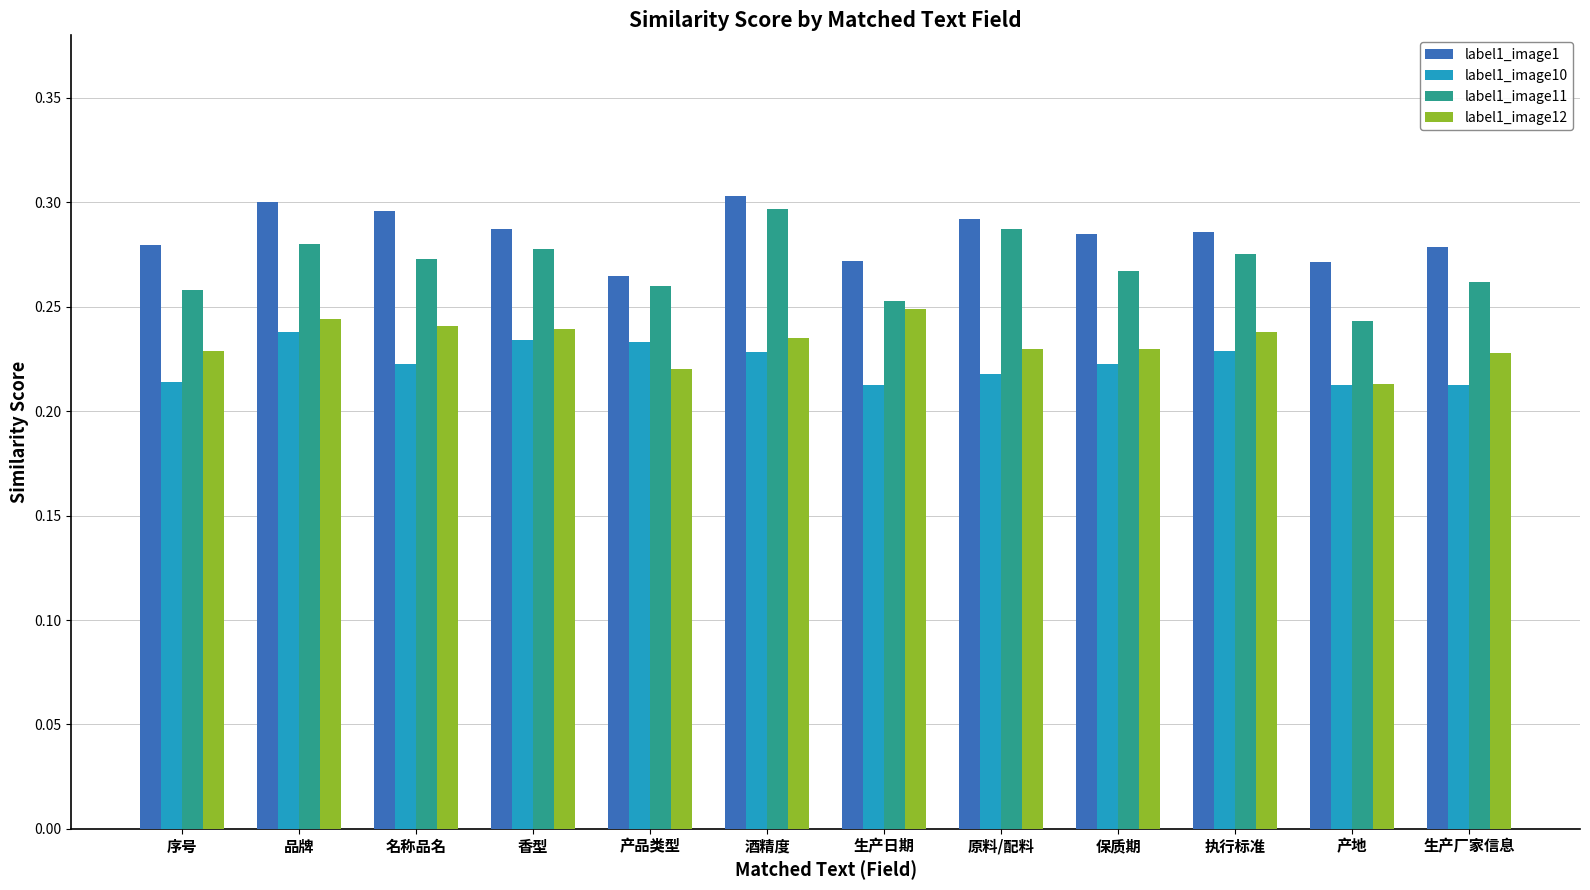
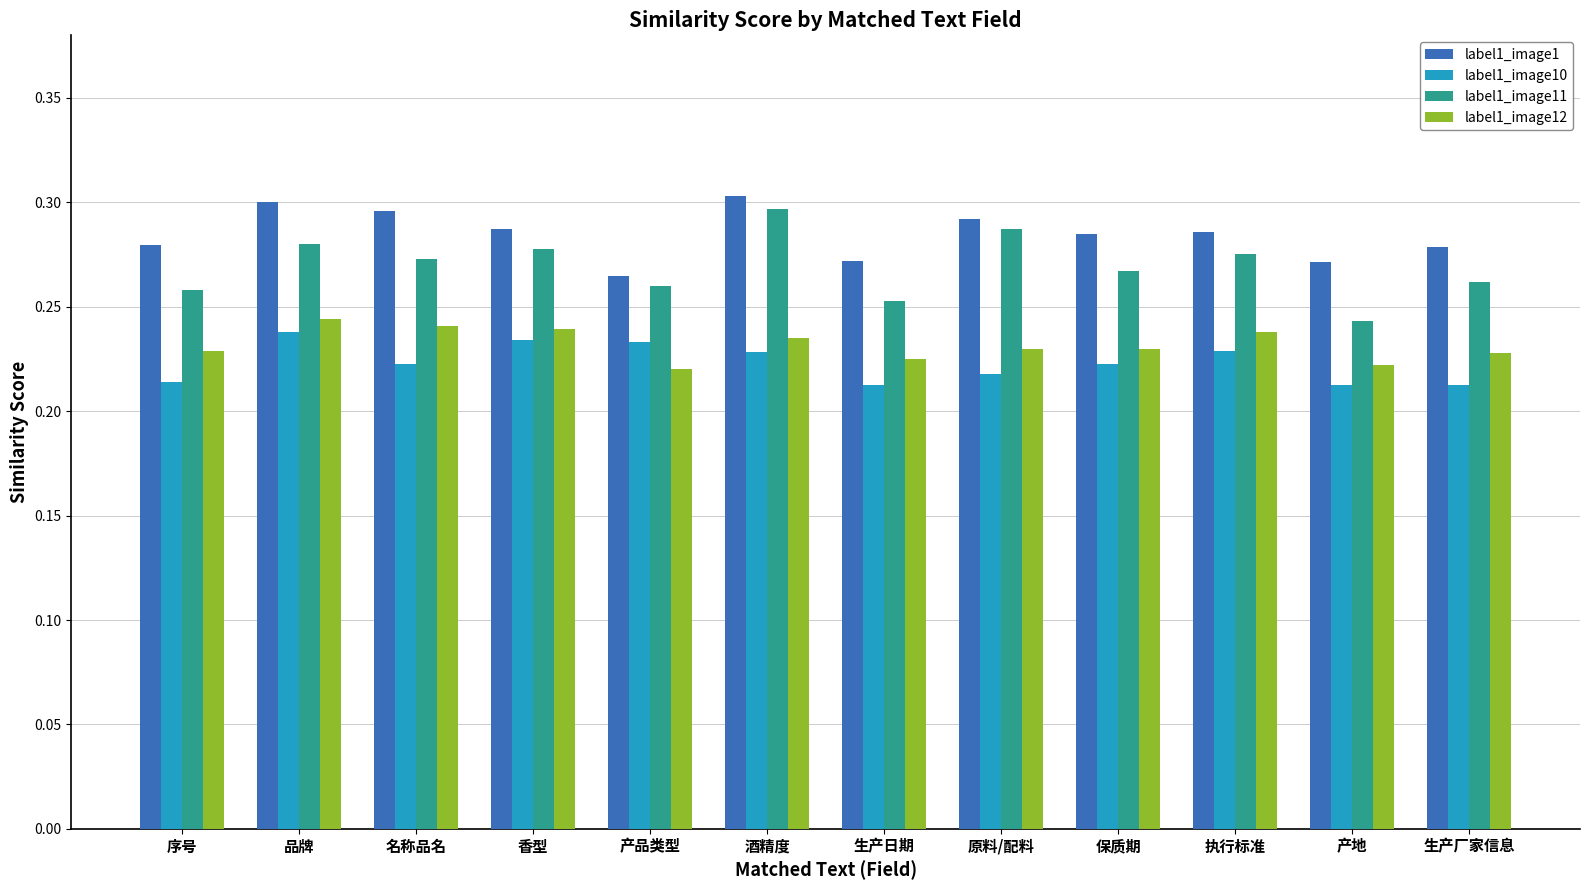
label1_image12, 生产日期: 0.249 -> 0.225
label1_image12, 产地: 0.213 -> 0.222
